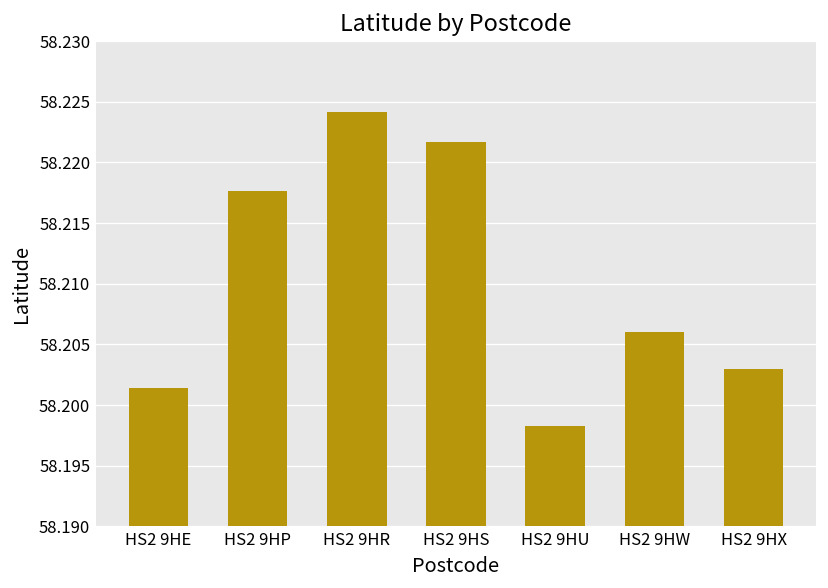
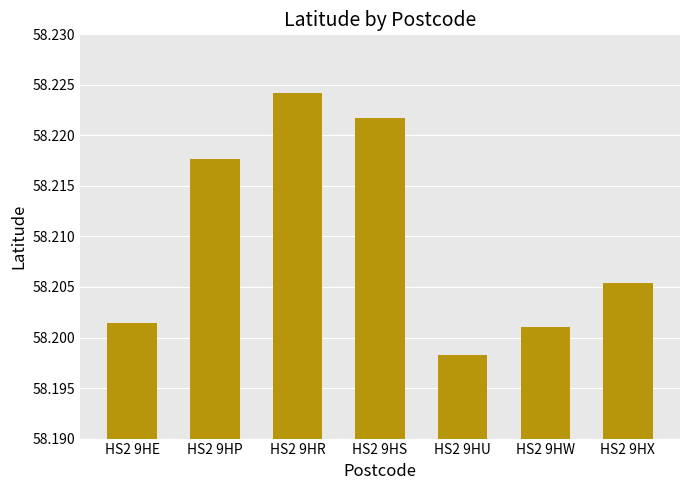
HS2 9HW: 58.2060 -> 58.2010
HS2 9HX: 58.2030 -> 58.2054
